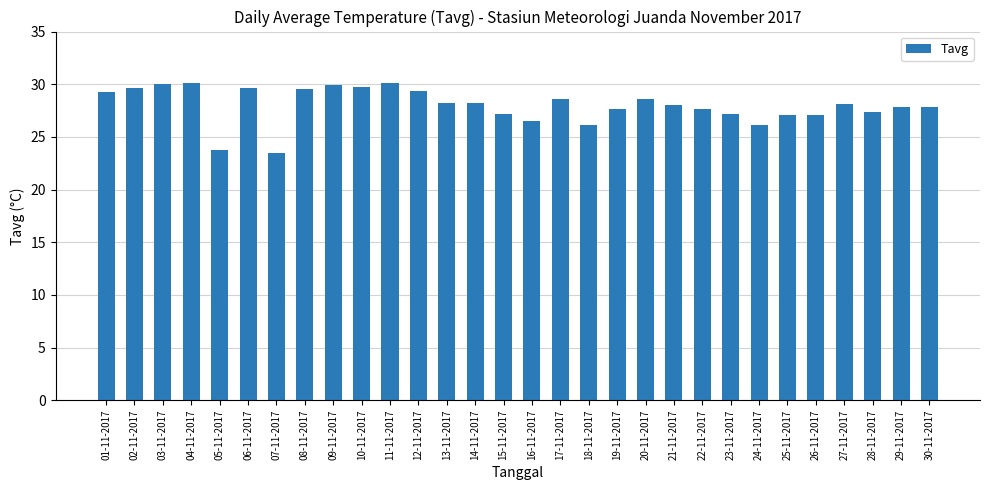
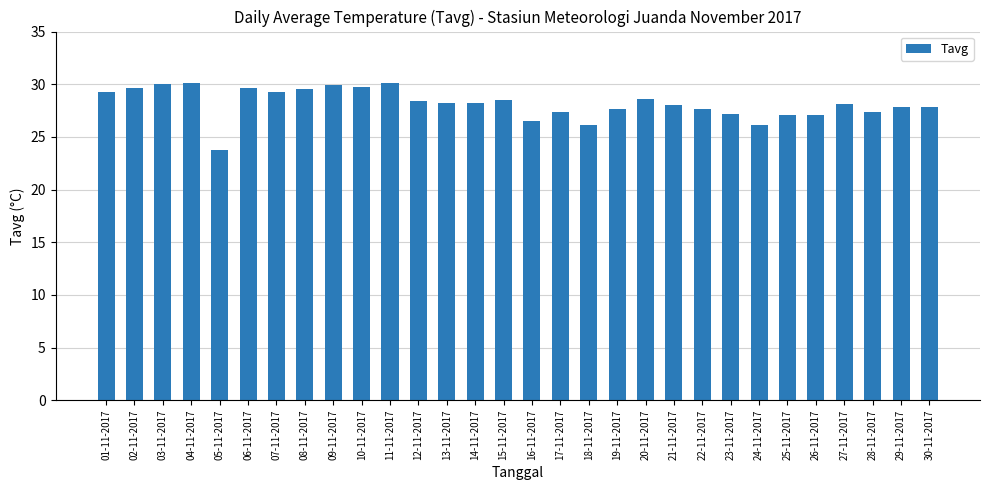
07-11-2017: 23.5 -> 29.3
12-11-2017: 29.4 -> 28.4
15-11-2017: 27.2 -> 28.5
17-11-2017: 28.6 -> 27.4
